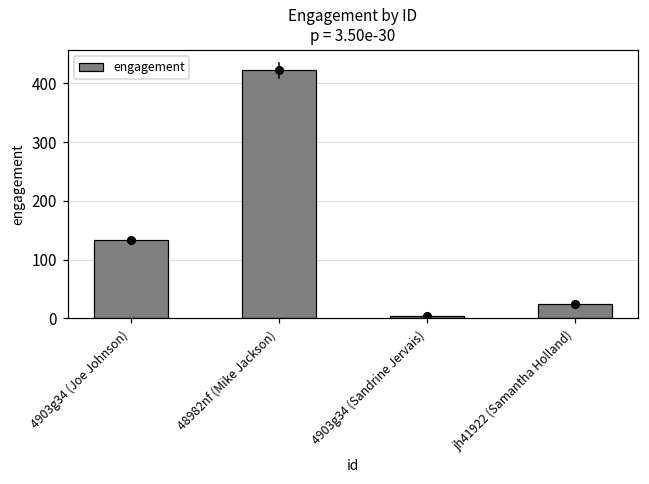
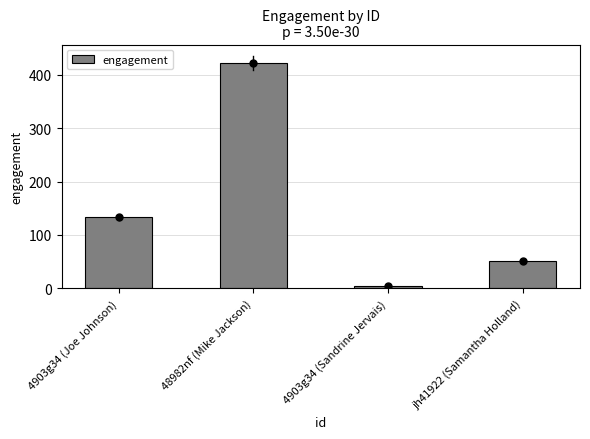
engagement, jh41922 (Samantha Holland): 20 -> 50
